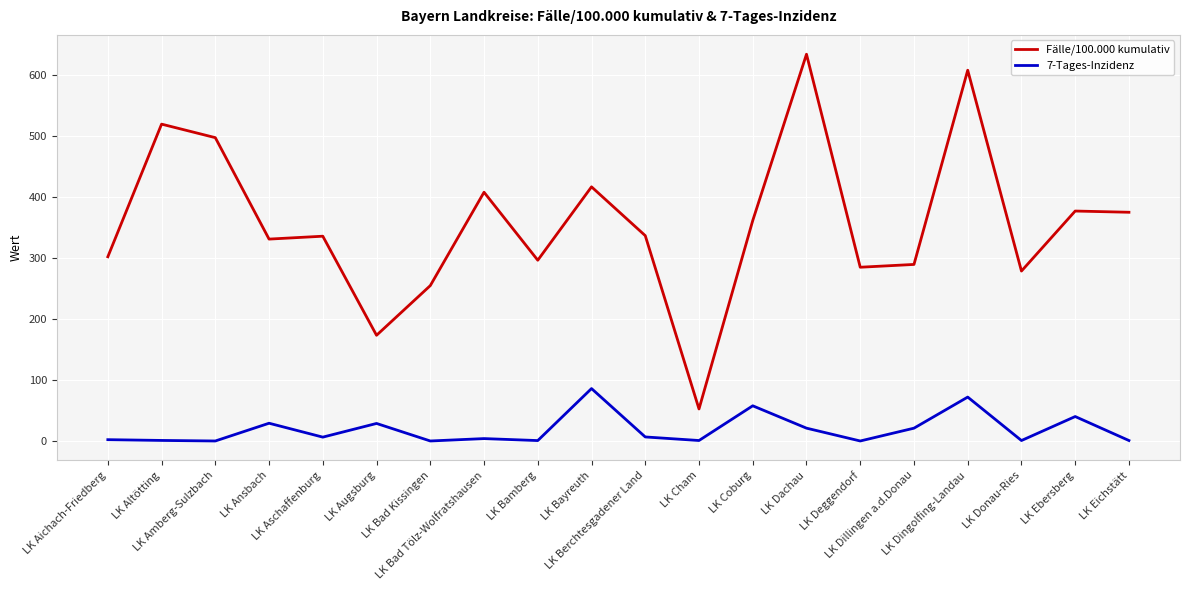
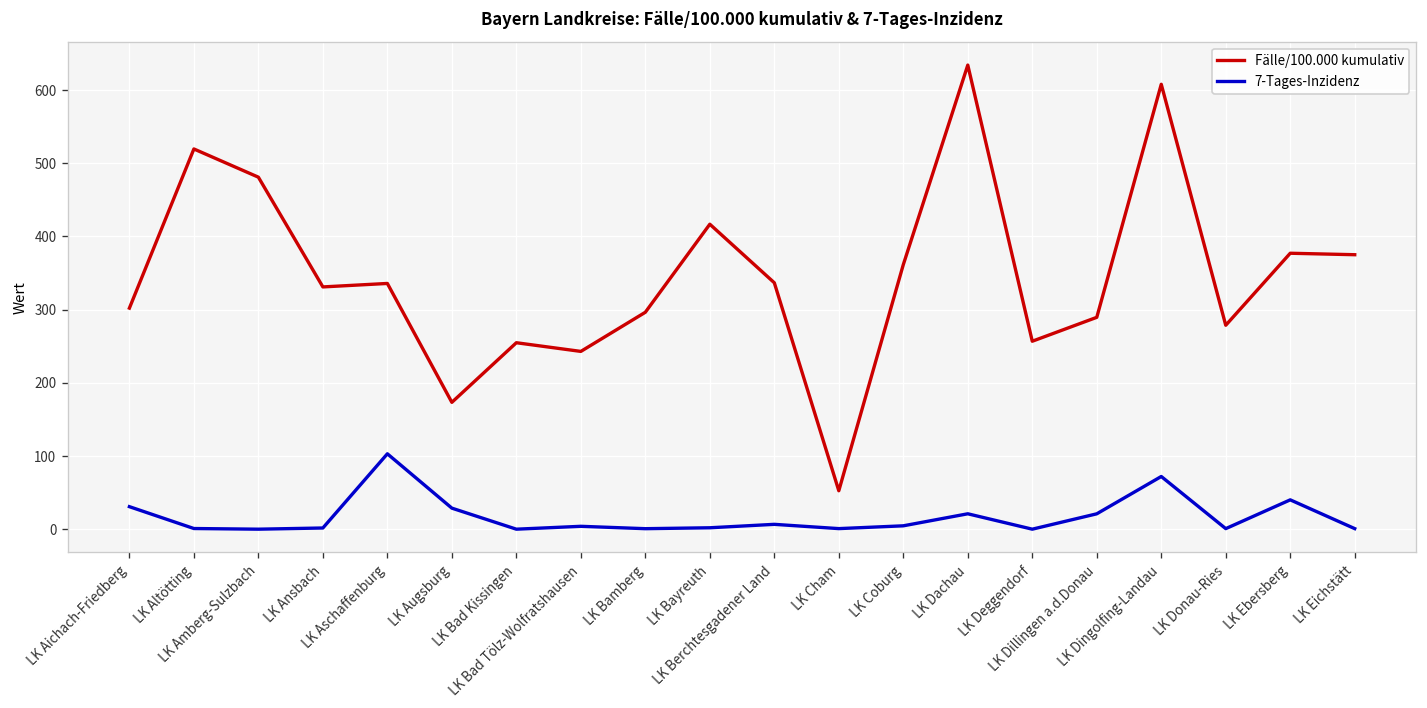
7-Tages-Inzidenz, LK Aichach-Friedberg: 0 -> 30
Fälle/100.000 kumulativ, LK Amberg-Sulzbach: 500 -> 480
7-Tages-Inzidenz, LK Ansbach: 30 -> 0
7-Tages-Inzidenz, LK Aschaffenburg: 10 -> 100
Fälle/100.000 kumulativ, LK Bad Tölz-Wolfratshausen: 410 -> 240
7-Tages-Inzidenz, LK Bayreuth: 90 -> 0
7-Tages-Inzidenz, LK Coburg: 60 -> 0
Fälle/100.000 kumulativ, LK Deggendorf: 280 -> 260
